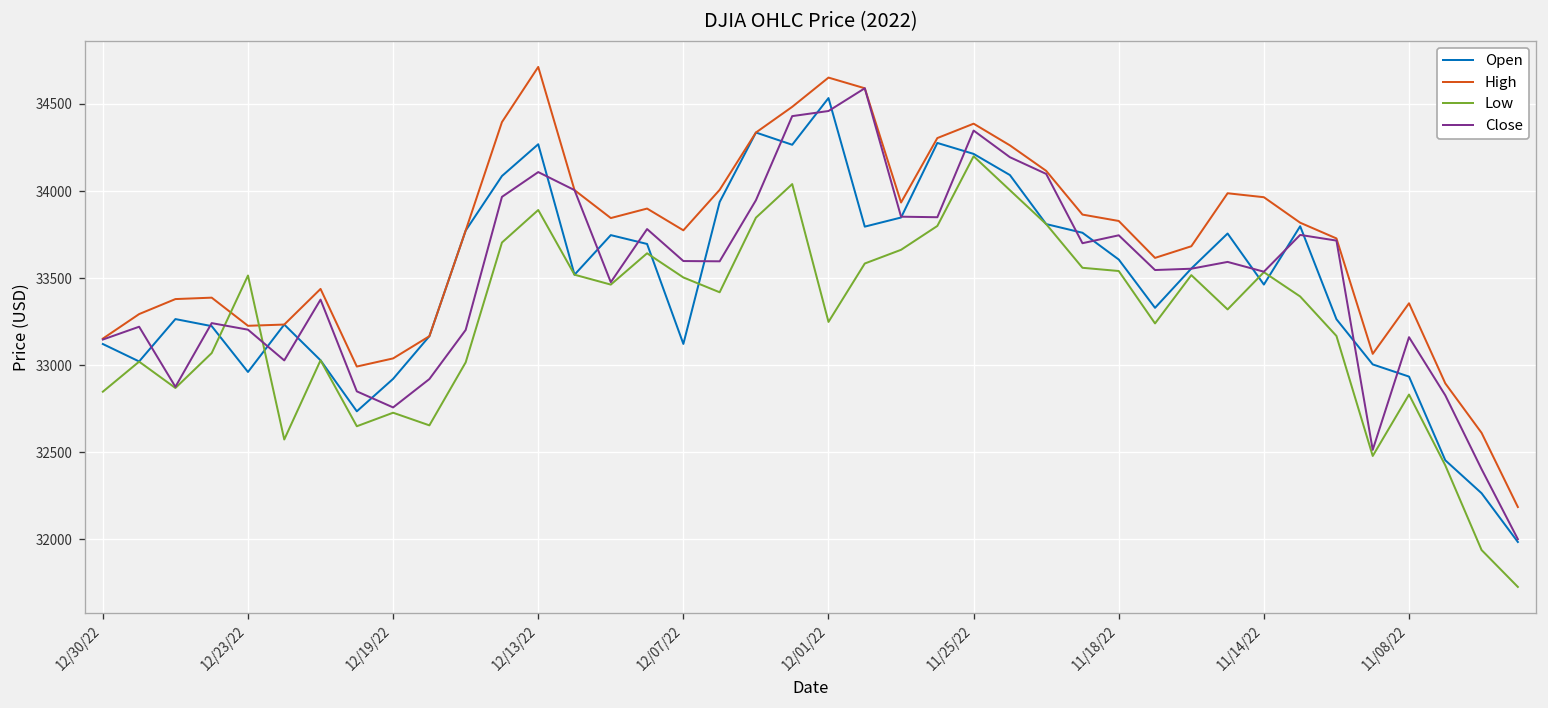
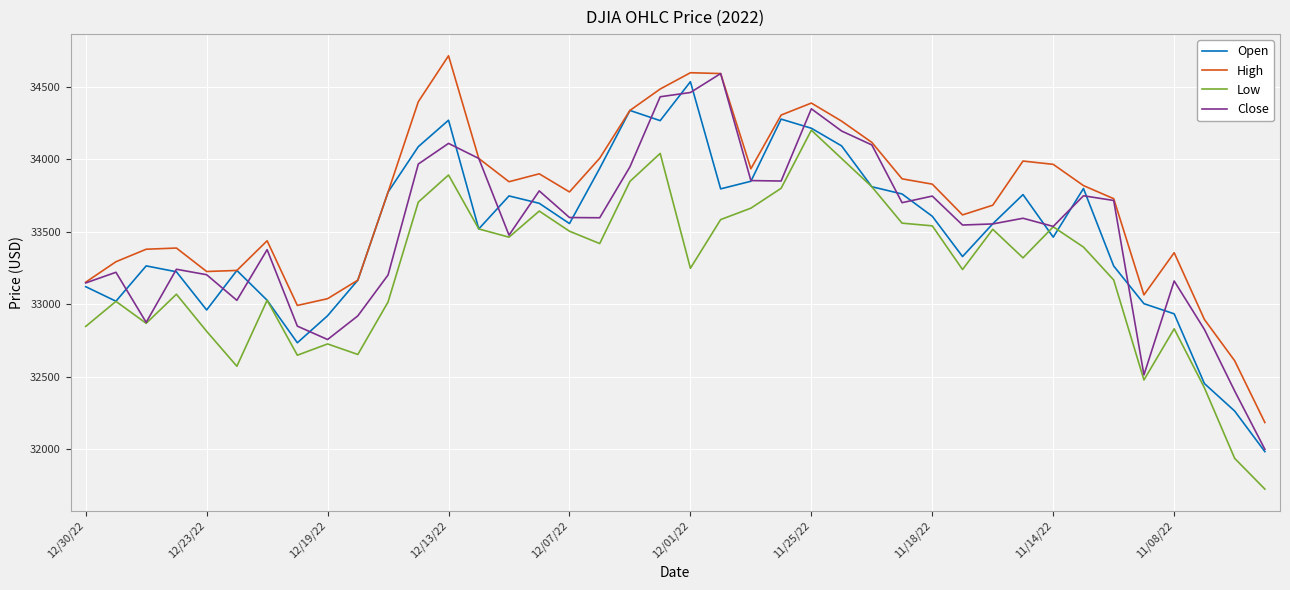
Low, 12/23/22: 33510 -> 32810
Open, 12/07/22: 33120 -> 33560
High, 12/01/22: 34650 -> 34600
